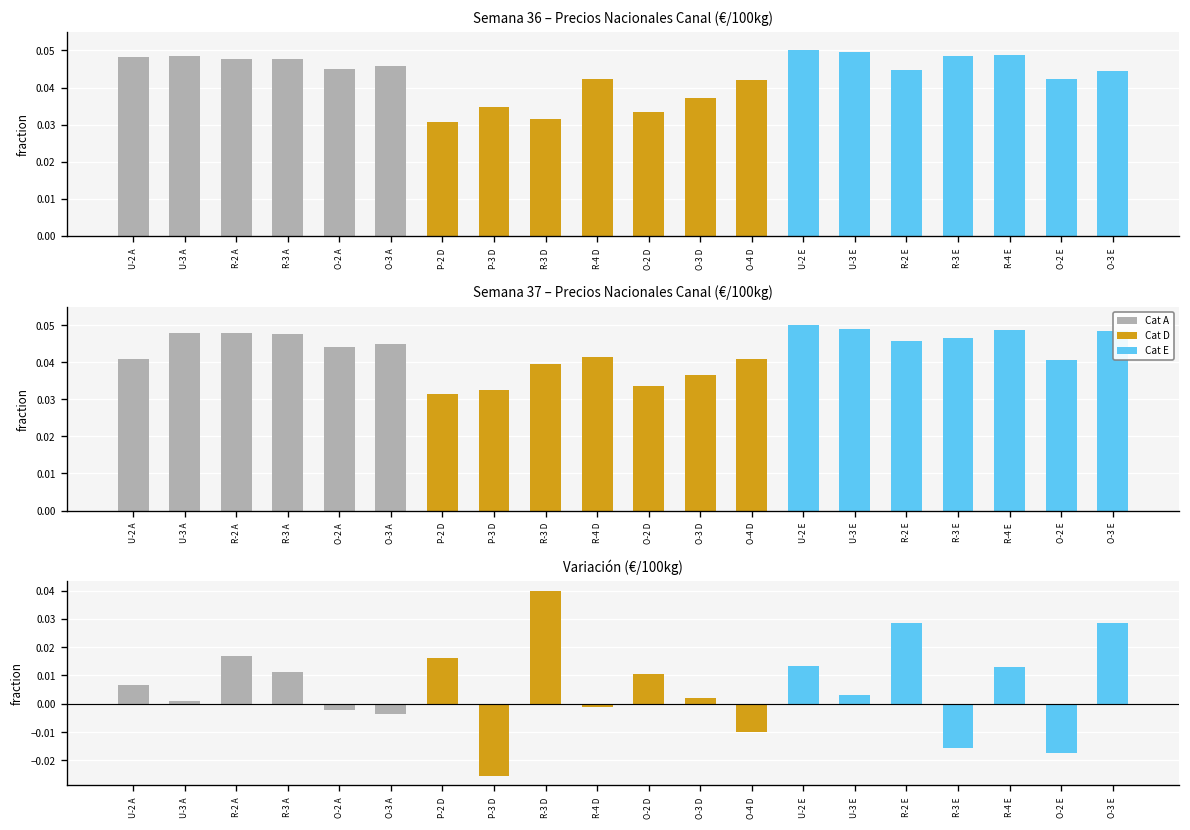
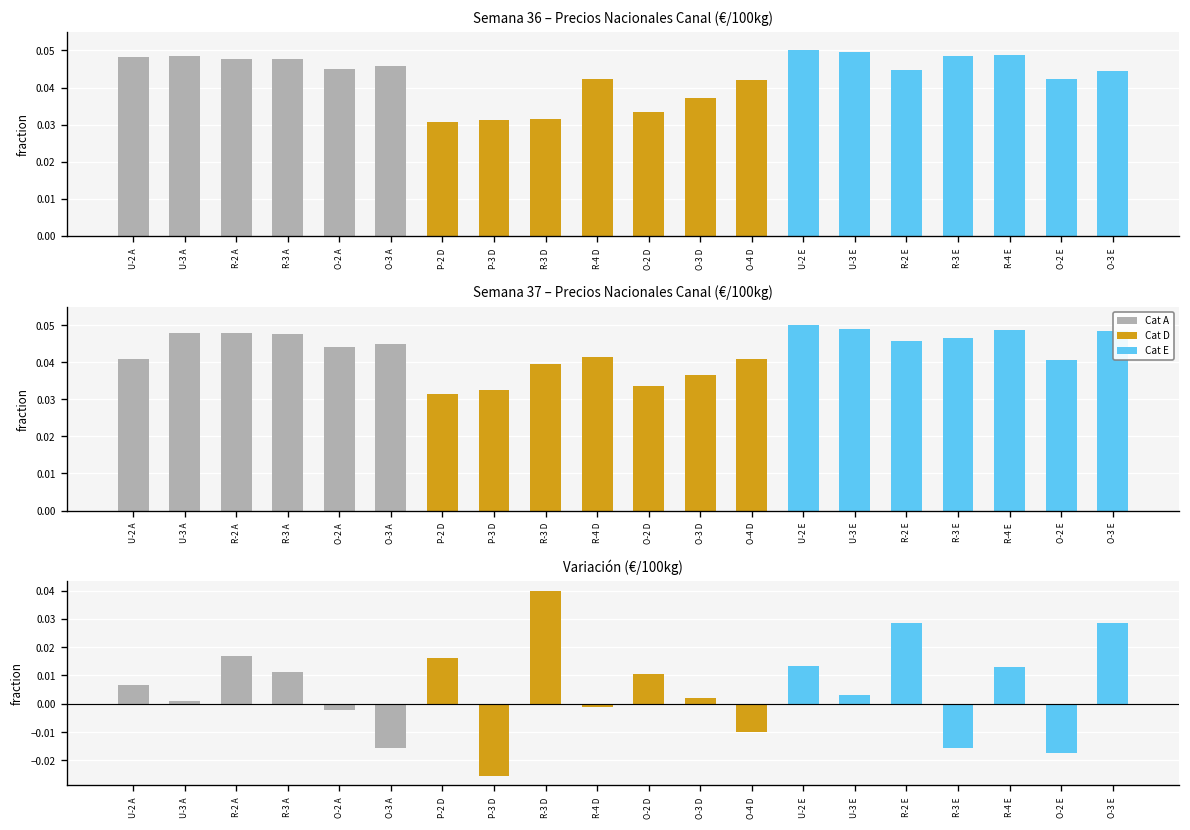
Semana 36 – Precios Nacionales Canal (€/100kg), P-3 D: 0.035 -> 0.031
Variación (€/100kg), O-3 A: -0.004 -> -0.016
